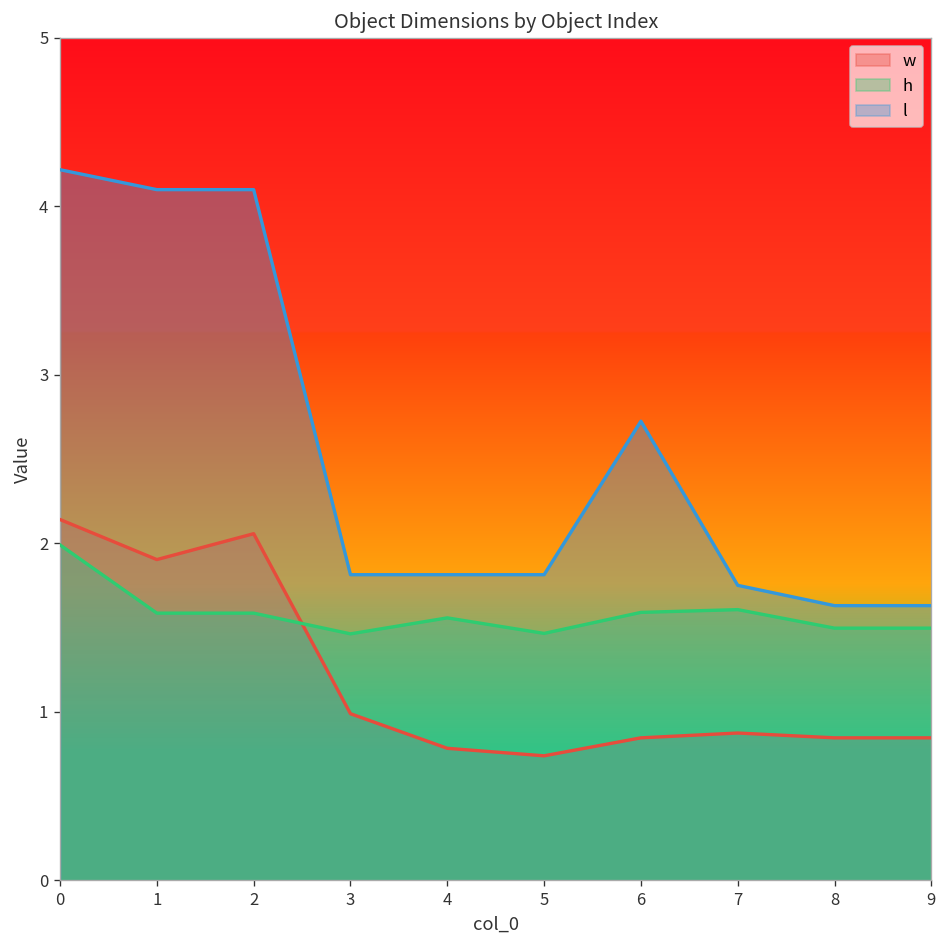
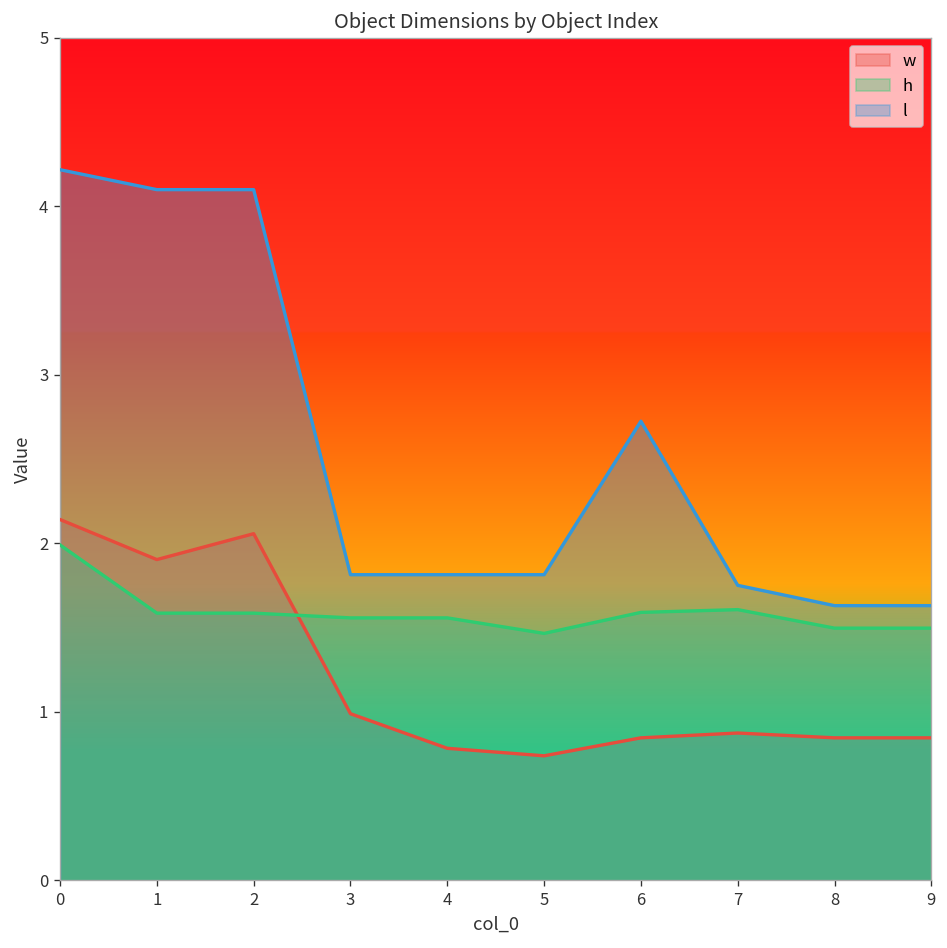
h, 3: 1.46 -> 1.56
